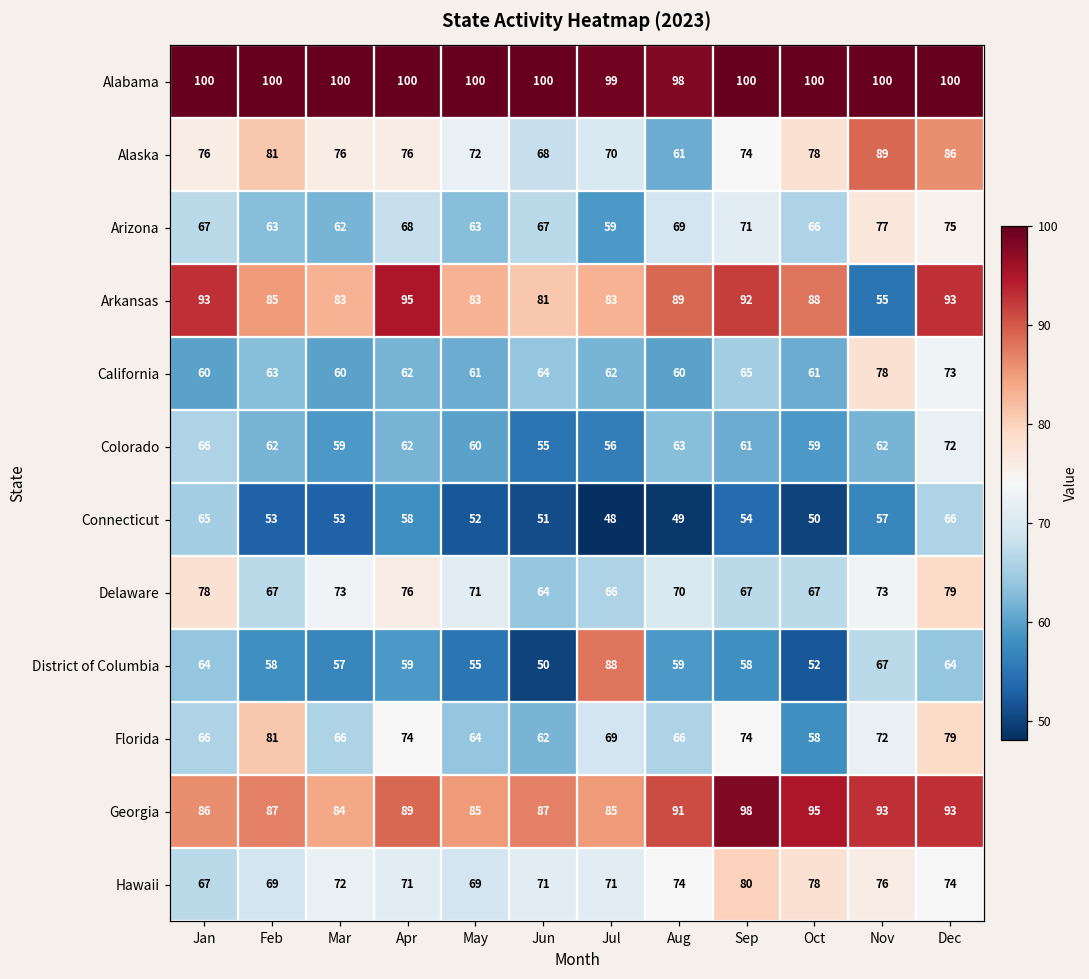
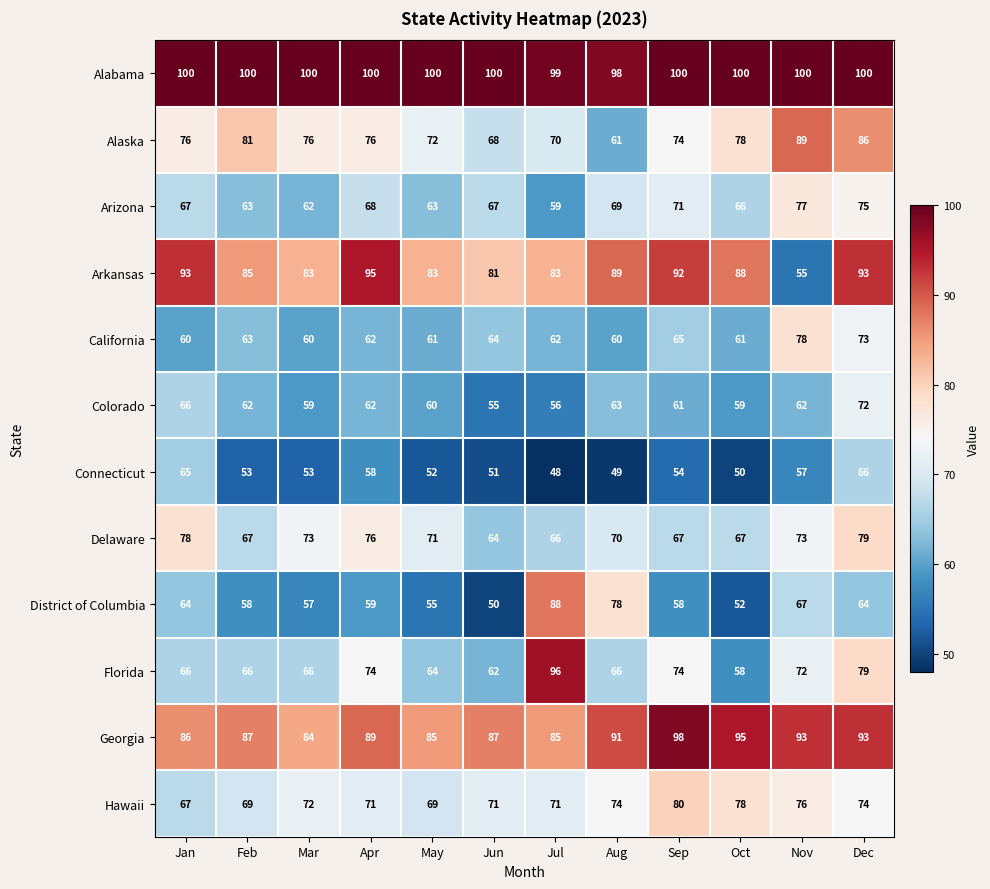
District of Columbia, Aug: 59 -> 78
Florida, Feb: 81 -> 66
Florida, Jul: 69 -> 96
